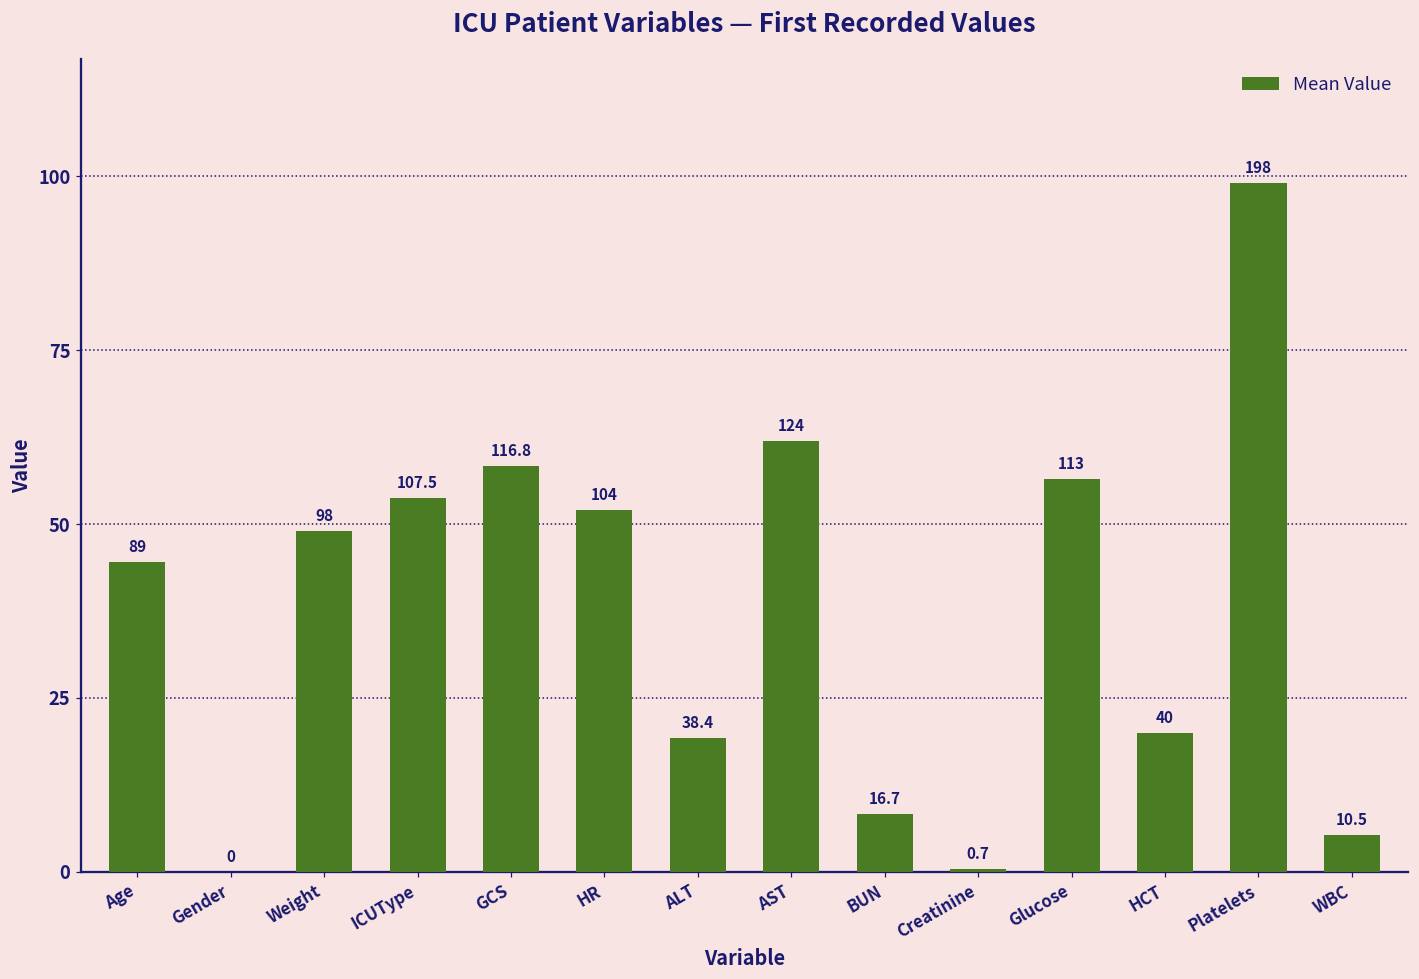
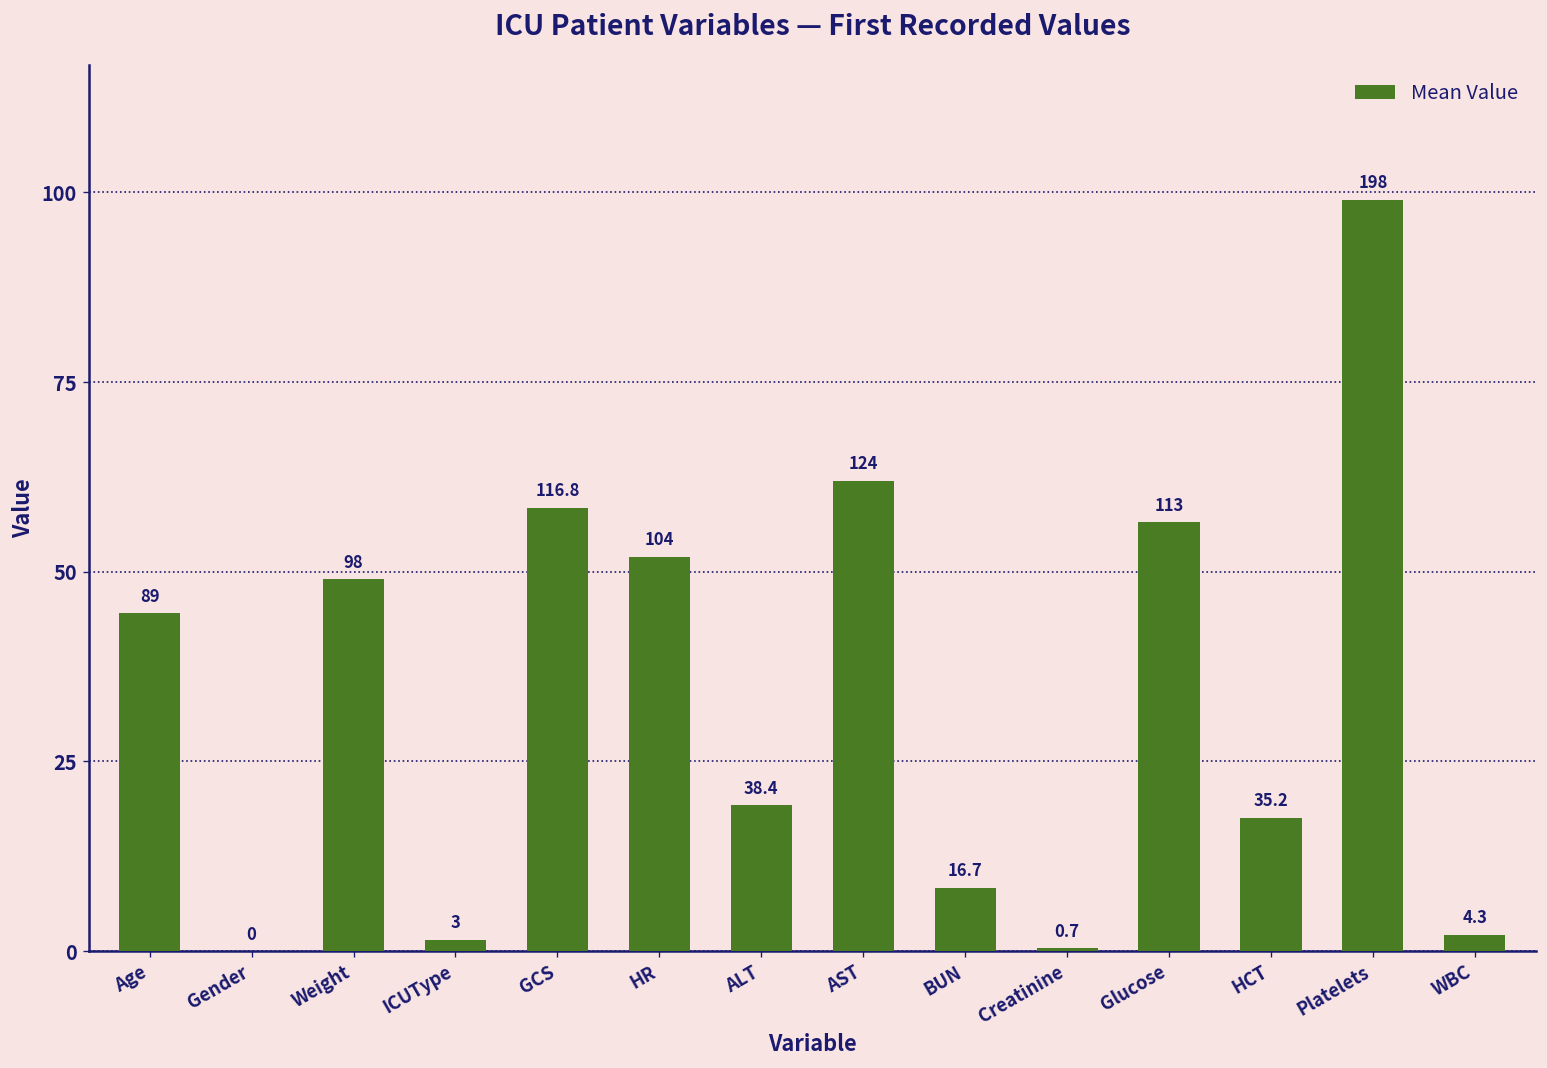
ICUType: 107.5 -> 3
HCT: 40 -> 35.2
WBC: 10.5 -> 4.3
